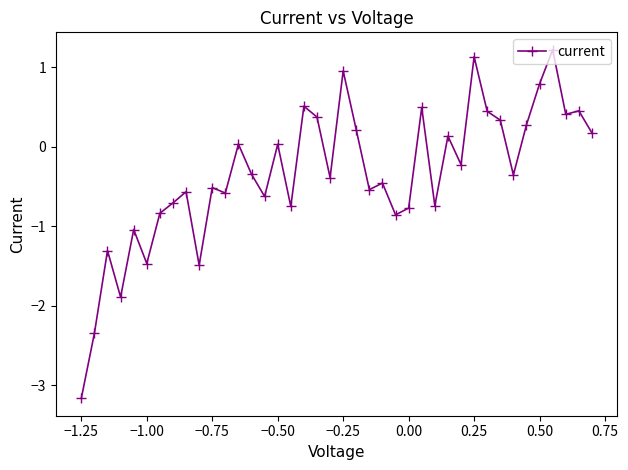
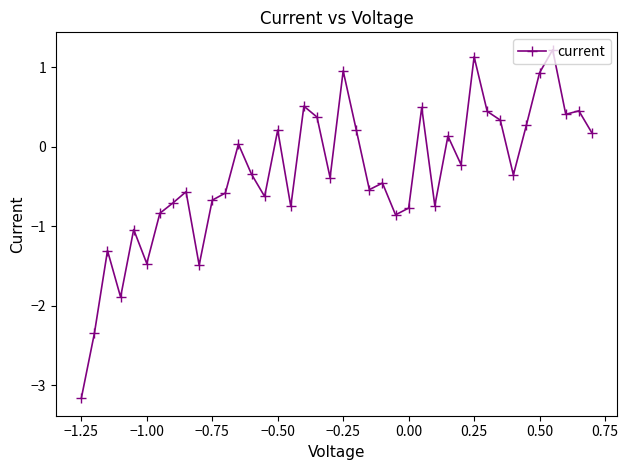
−0.75: -0.5 -> -0.7
−0.50: 0.0 -> 0.2
0.50: 0.8 -> 0.9
